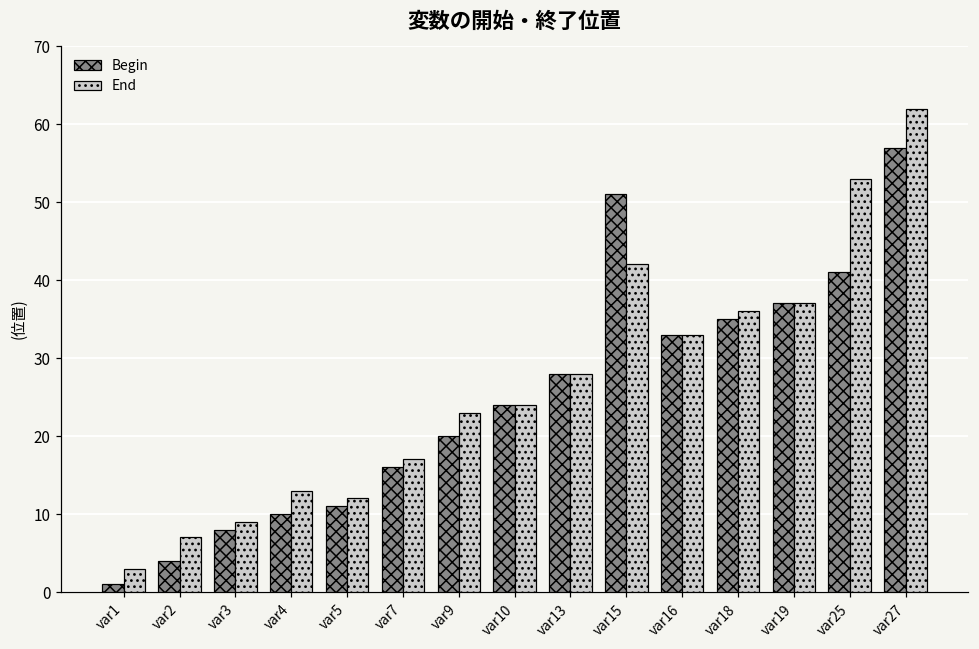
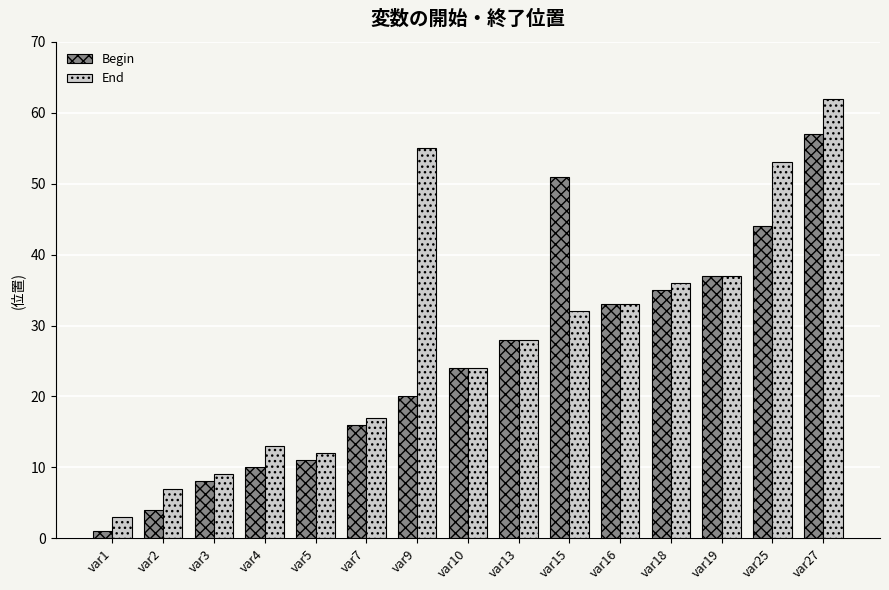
End, var9: 23 -> 55
End, var15: 42 -> 32
Begin, var25: 41 -> 44
